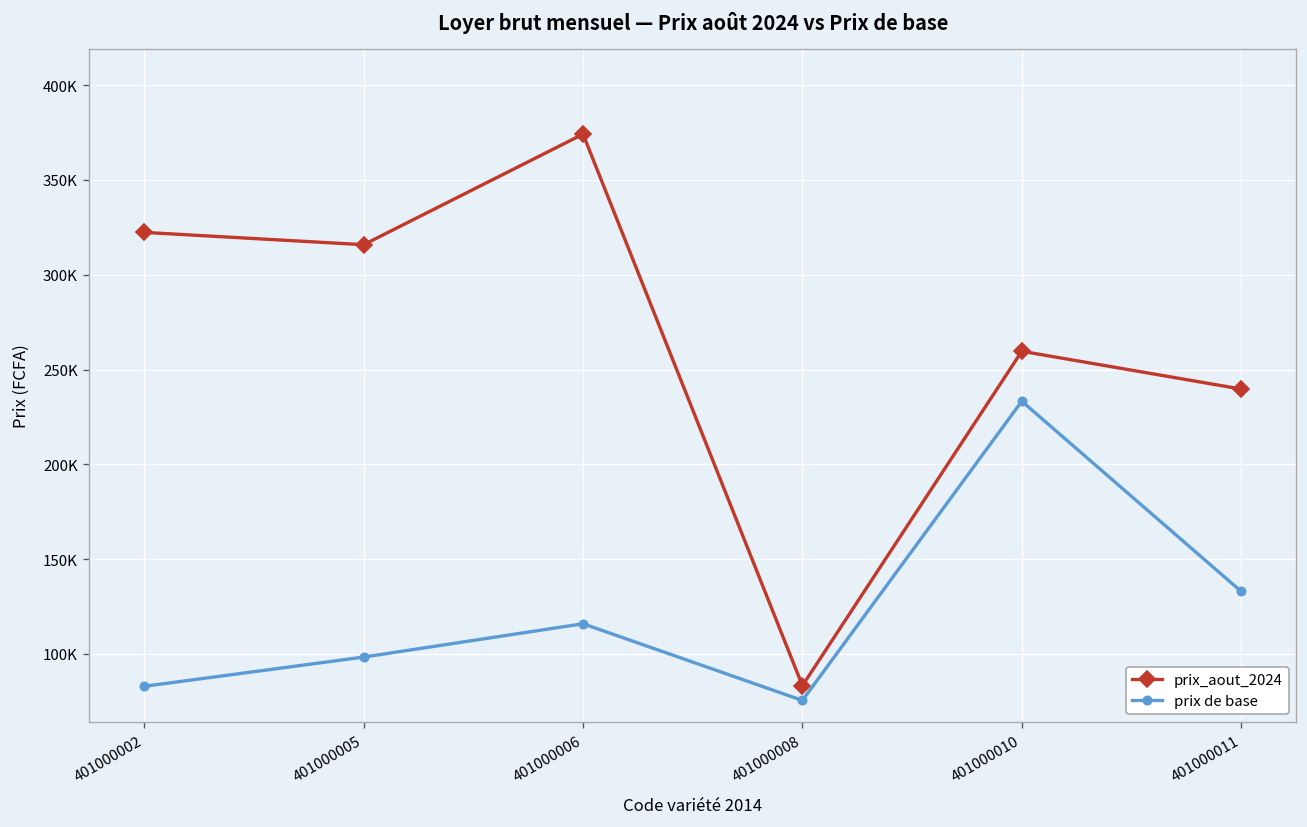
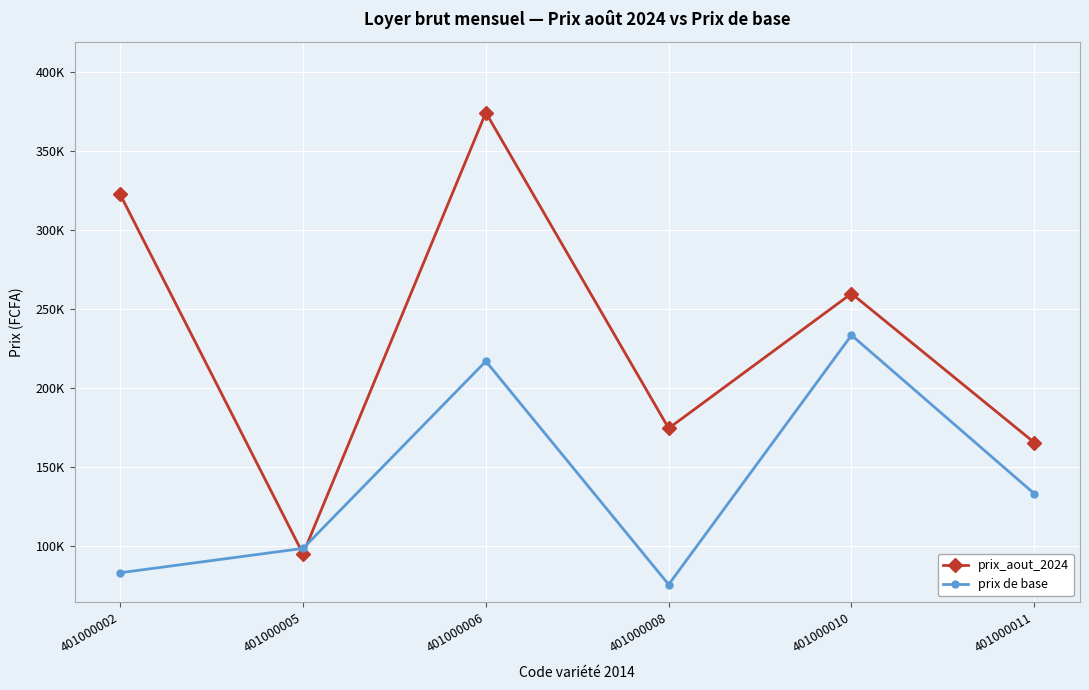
prix_aout_2024, 401000005: 316000 -> 95000
prix de base, 401000006: 116000 -> 217000
prix_aout_2024, 401000008: 83000 -> 174000
prix_aout_2024, 401000011: 240000 -> 165000
